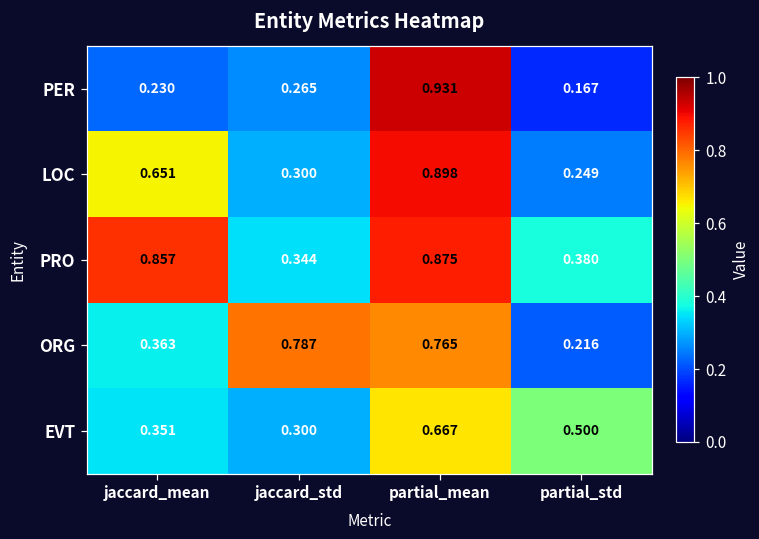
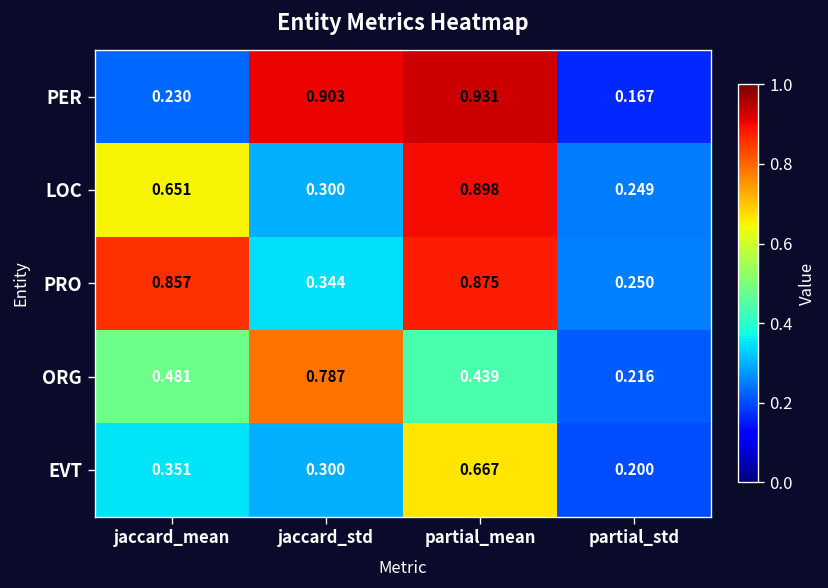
PER, jaccard_std: 0.265 -> 0.903
PRO, partial_std: 0.380 -> 0.250
ORG, jaccard_mean: 0.363 -> 0.481
ORG, partial_mean: 0.765 -> 0.439
EVT, partial_std: 0.500 -> 0.200
